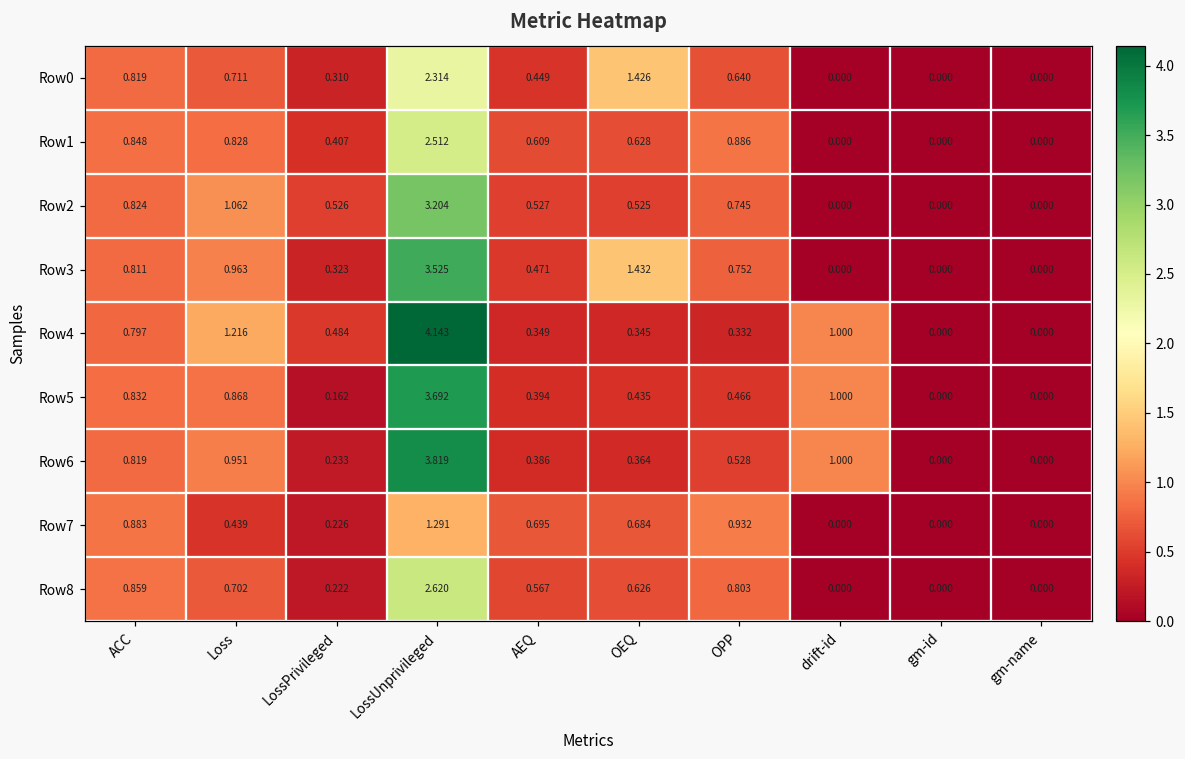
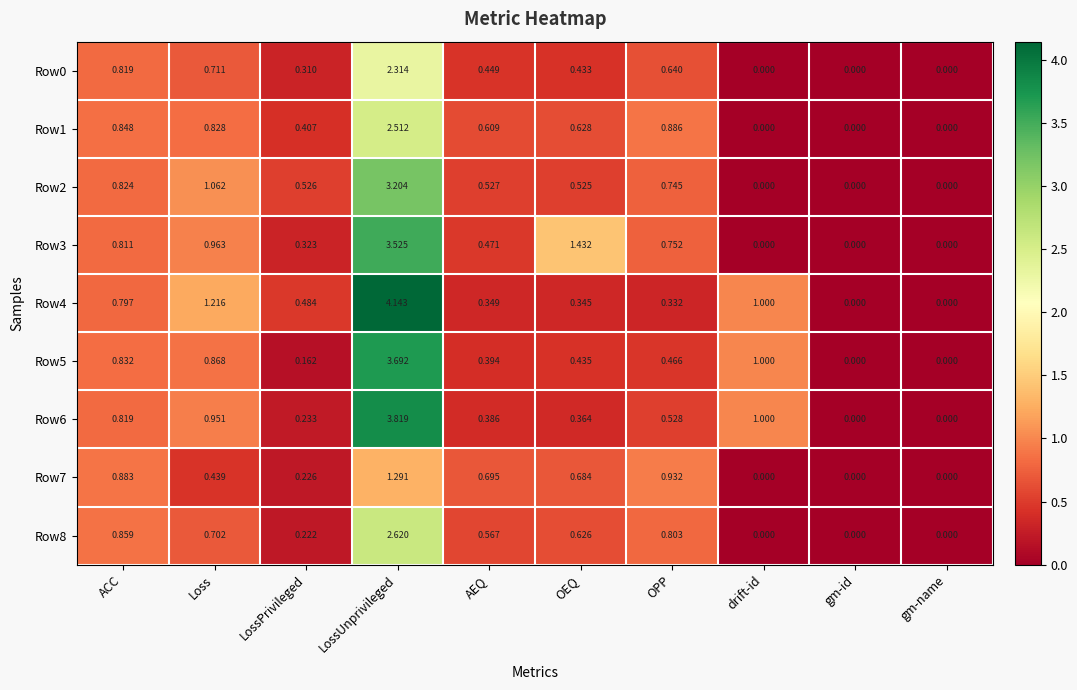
Row0, OEQ: 1.426 -> 0.433
